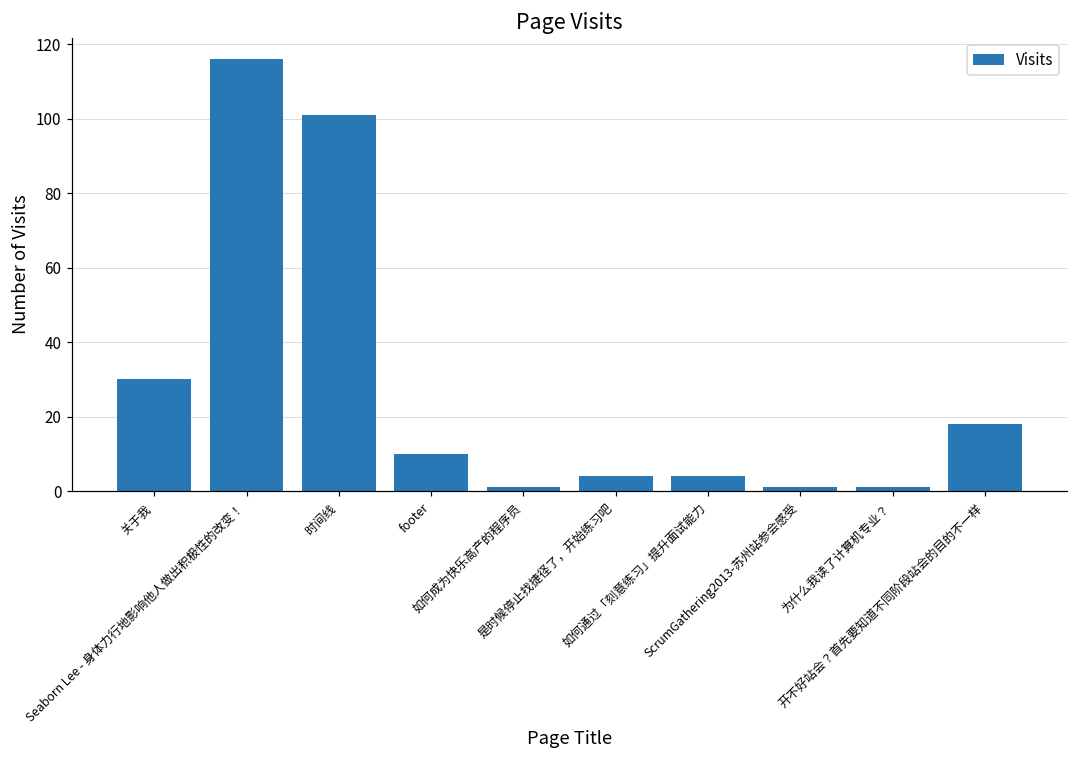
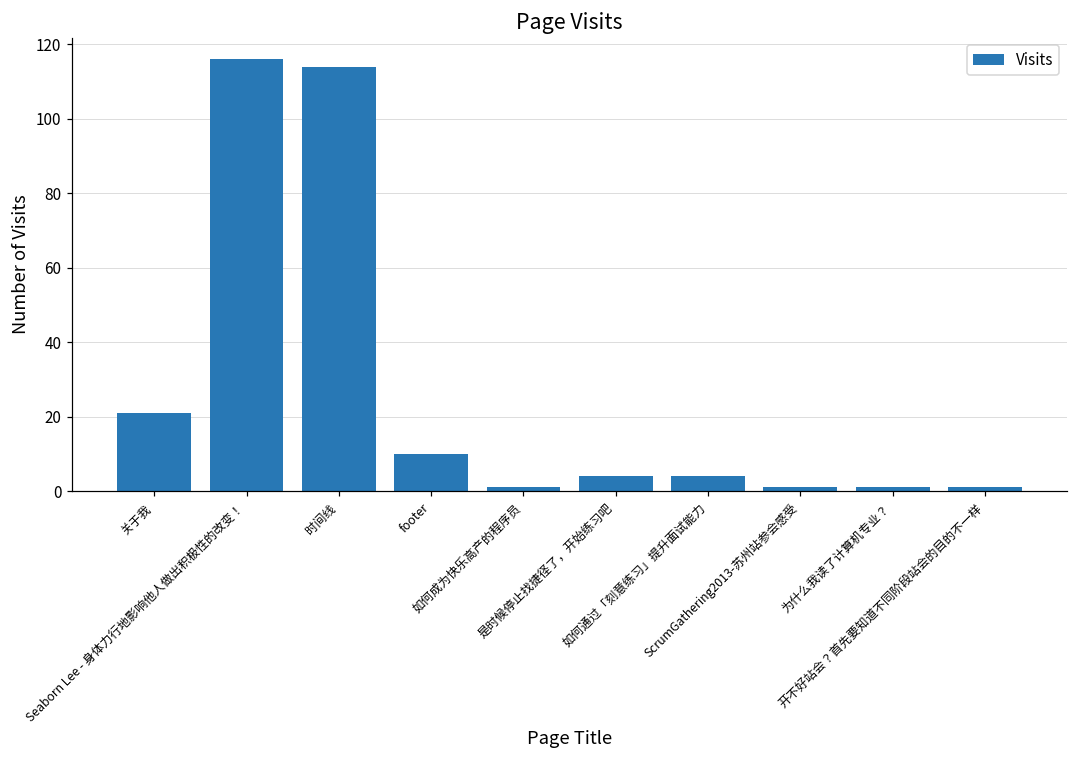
关于我: 30 -> 21
时间线: 101 -> 114
开不好站会？首先要知道不同阶段站会的目的不一样: 18 -> 1
